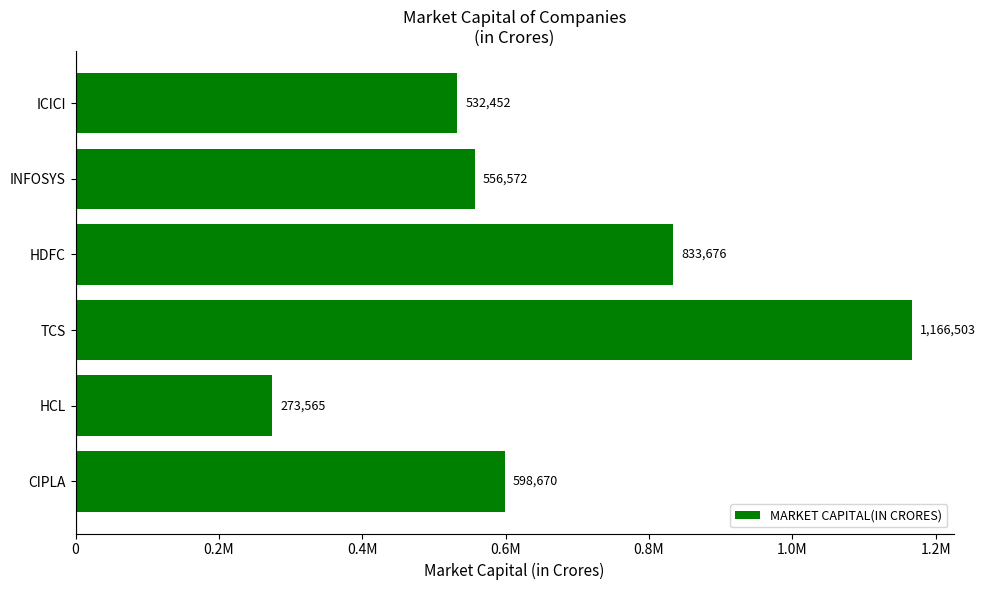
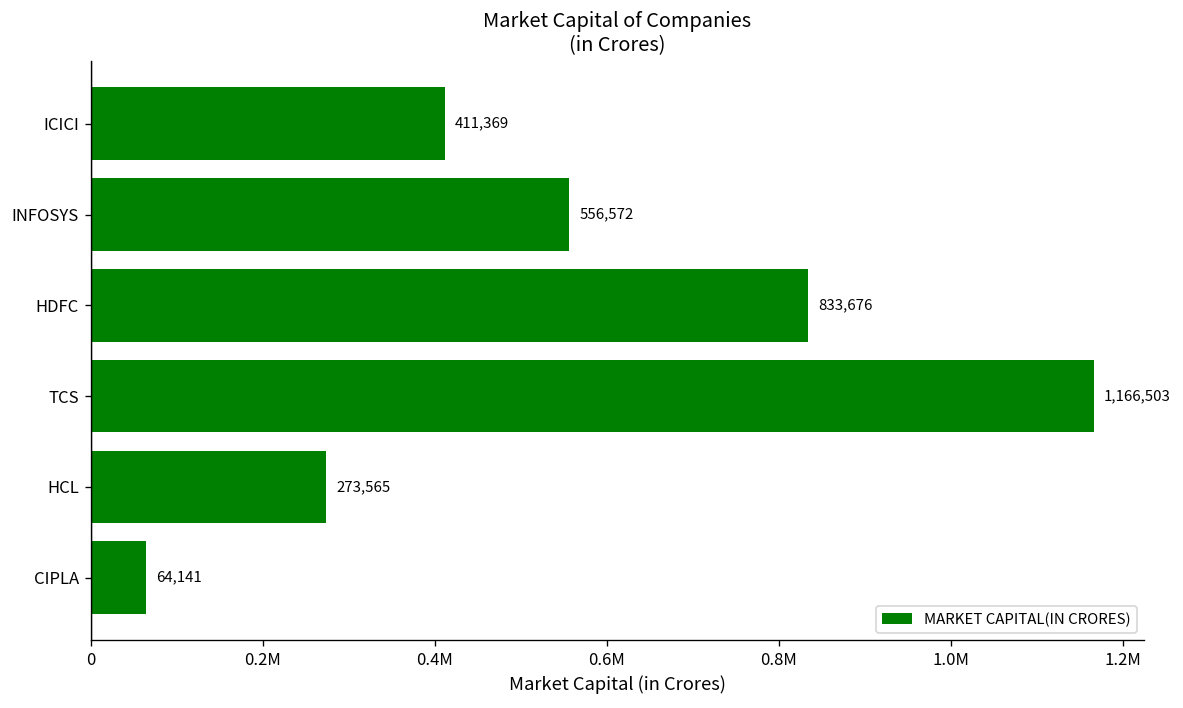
ICICI: 532,452 -> 411,369
CIPLA: 598,670 -> 64,141
